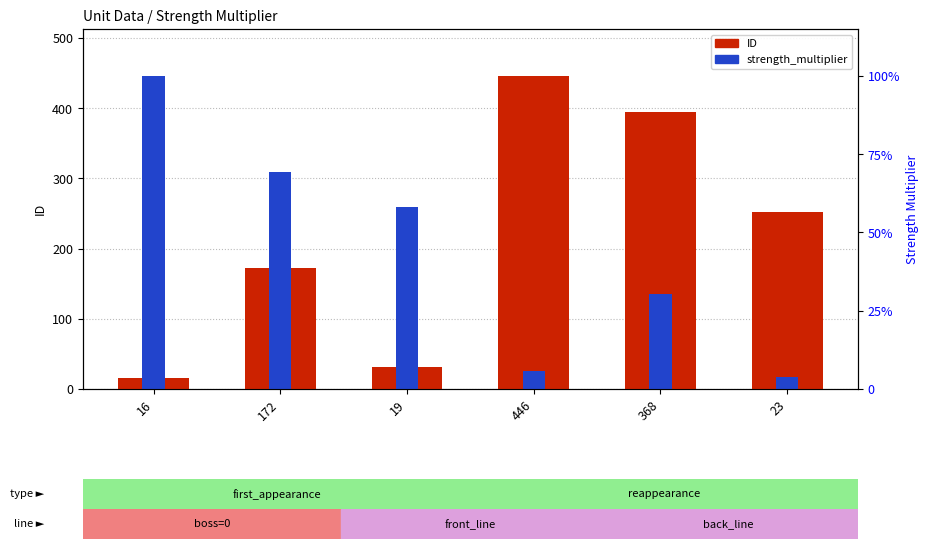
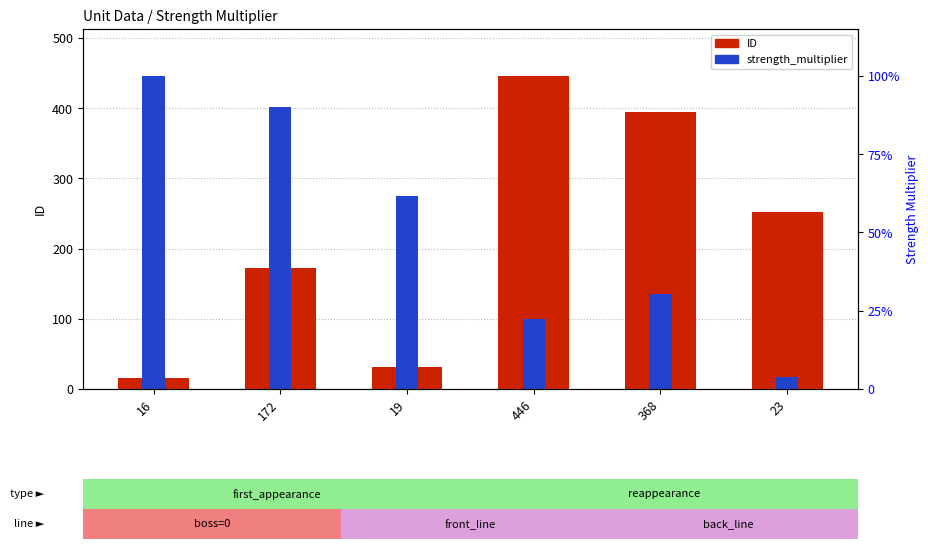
strength_multiplier, 172: 310 -> 400
strength_multiplier, 19: 260 -> 270
strength_multiplier, 446: 30 -> 100
